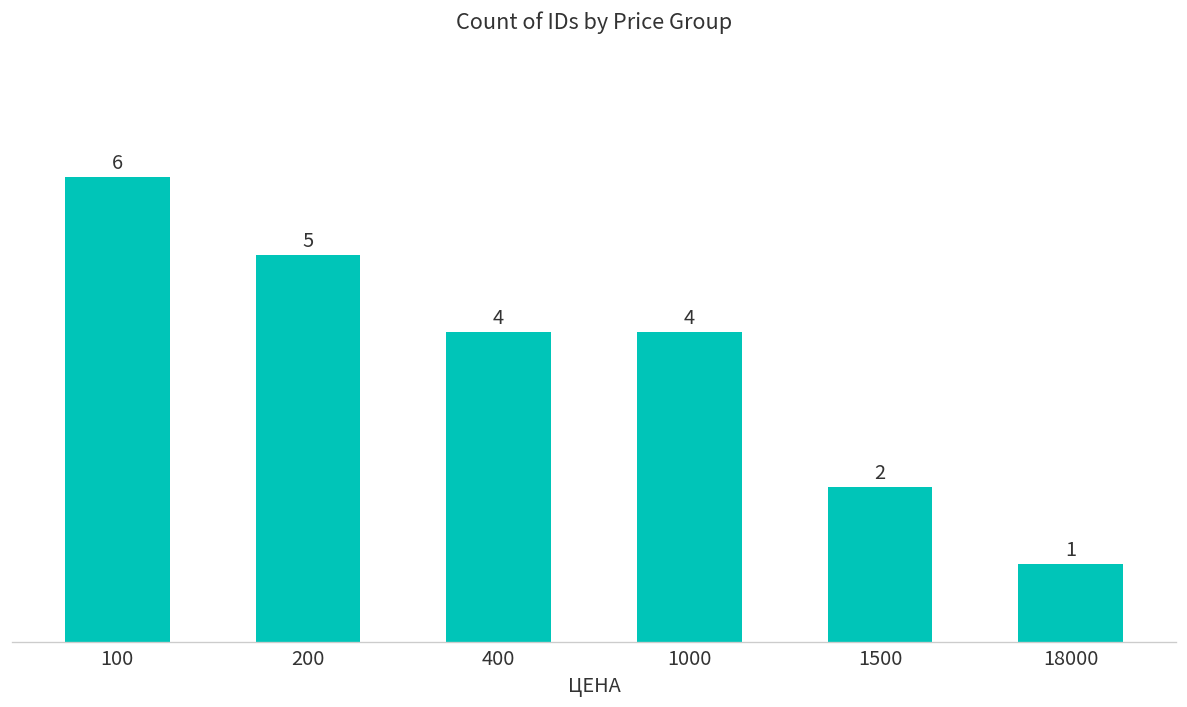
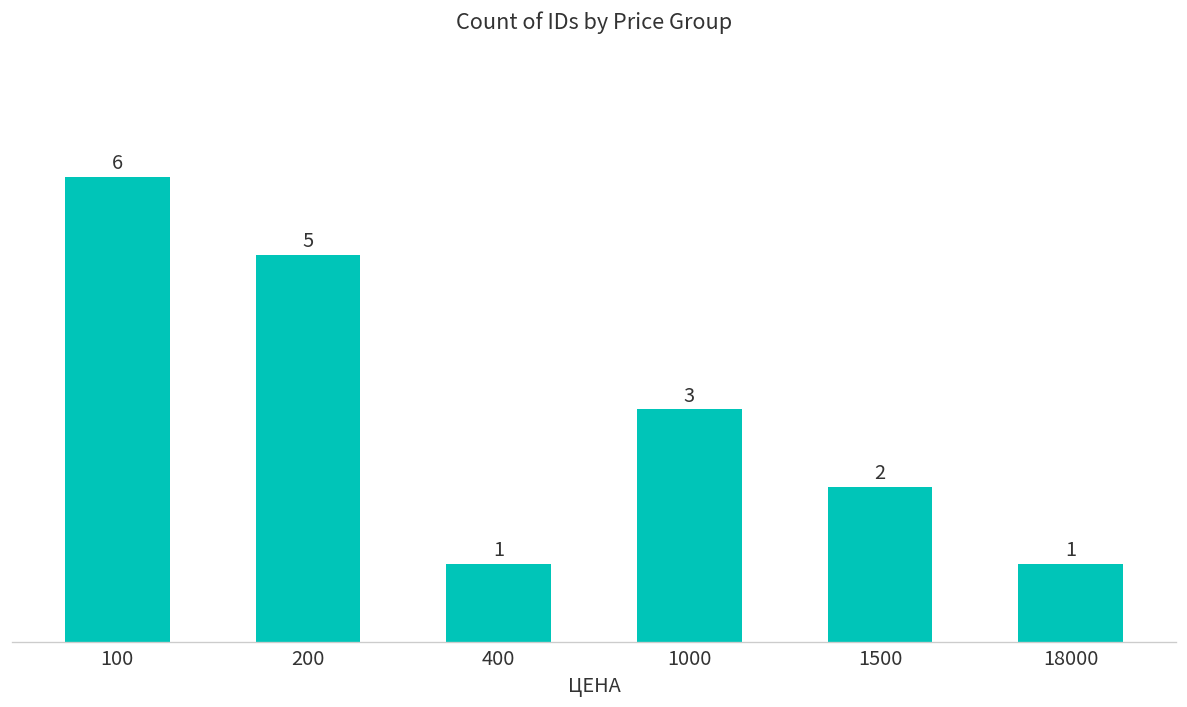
400: 4 -> 1
1000: 4 -> 3
